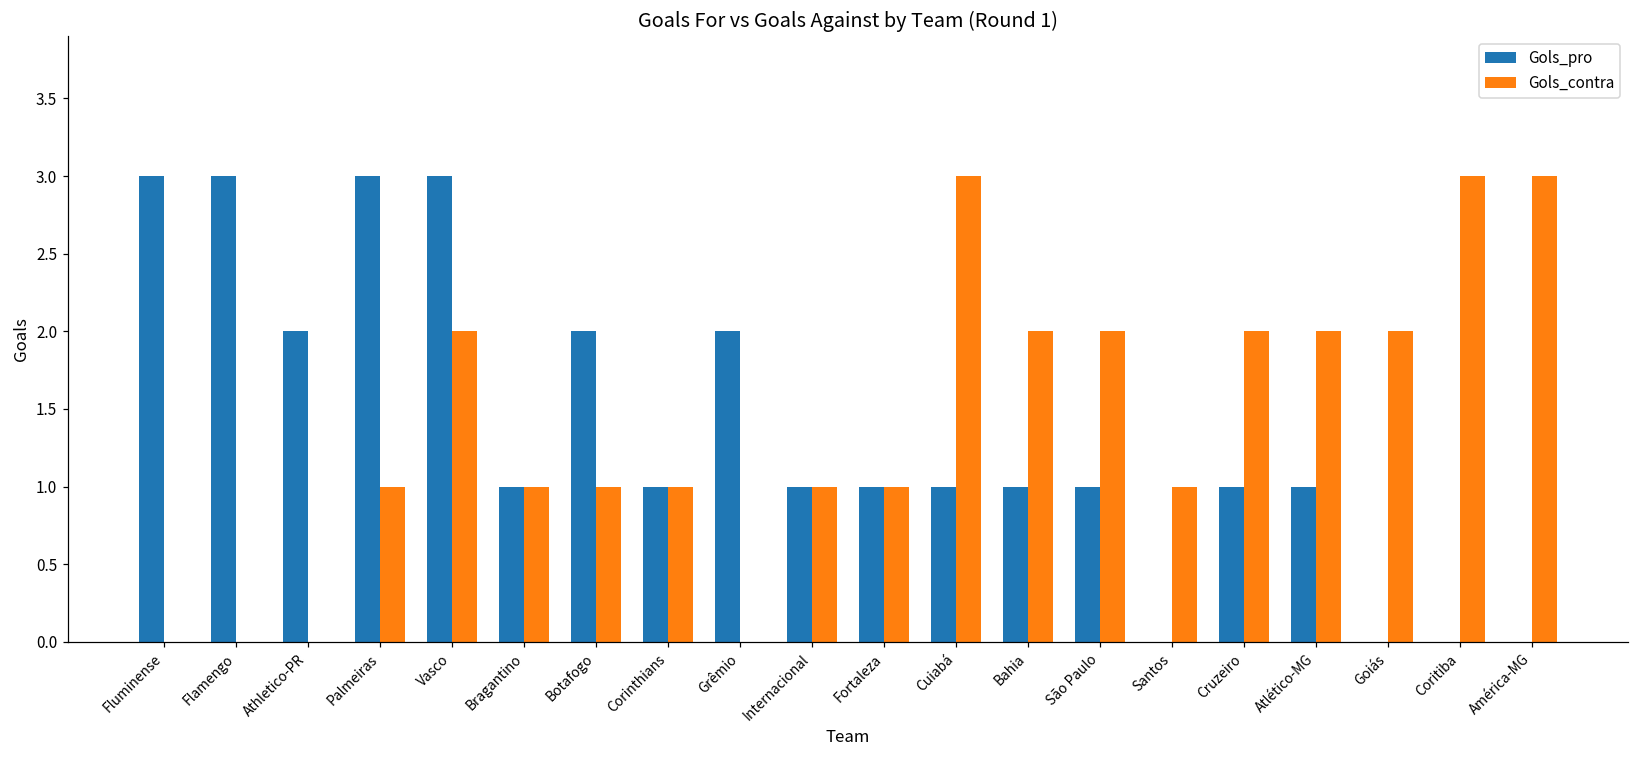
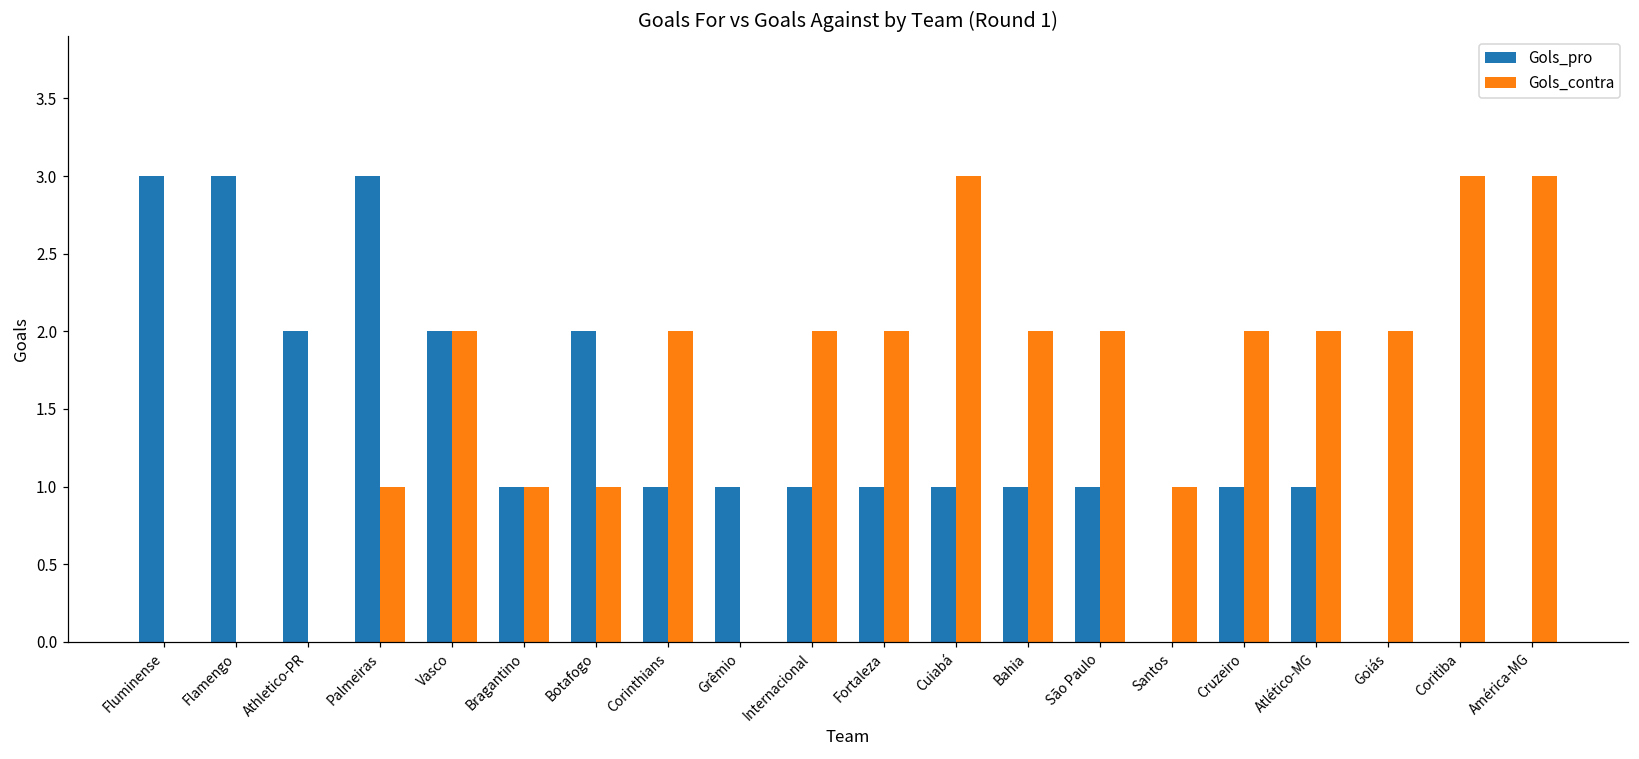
Gols_pro, Vasco: 3 -> 2
Gols_contra, Corinthians: 1 -> 2
Gols_pro, Grêmio: 2 -> 1
Gols_contra, Internacional: 1 -> 2
Gols_contra, Fortaleza: 1 -> 2
